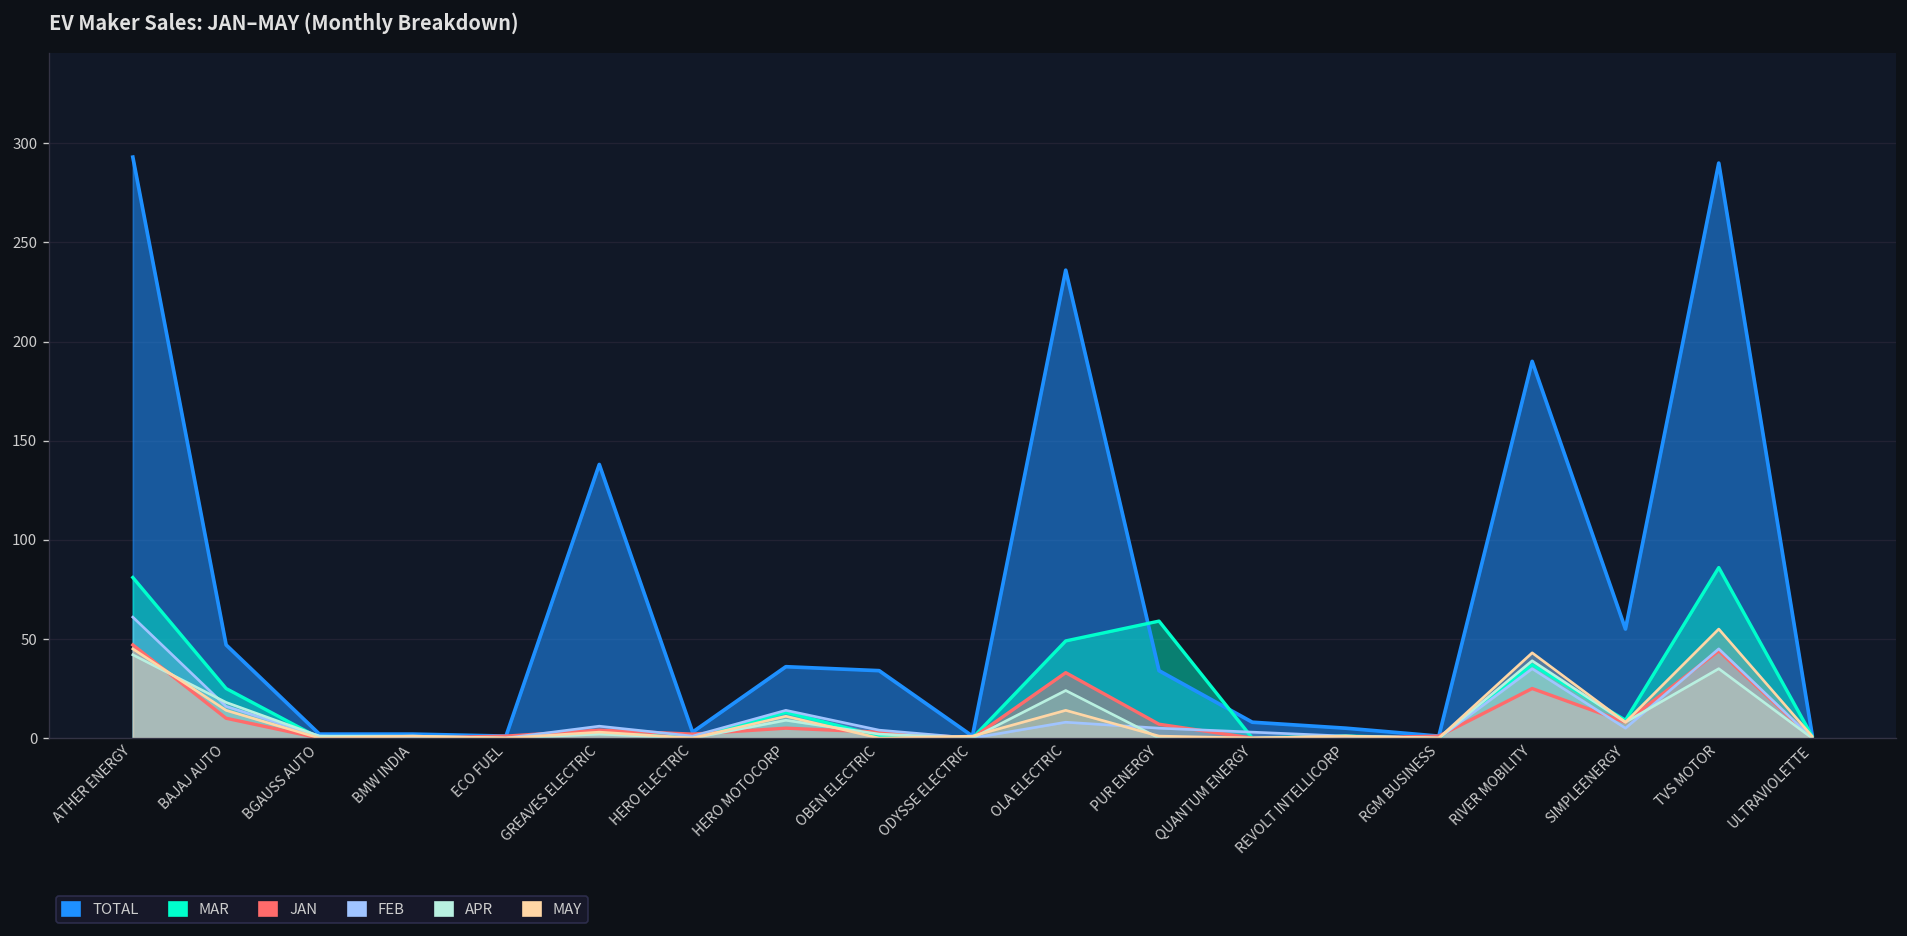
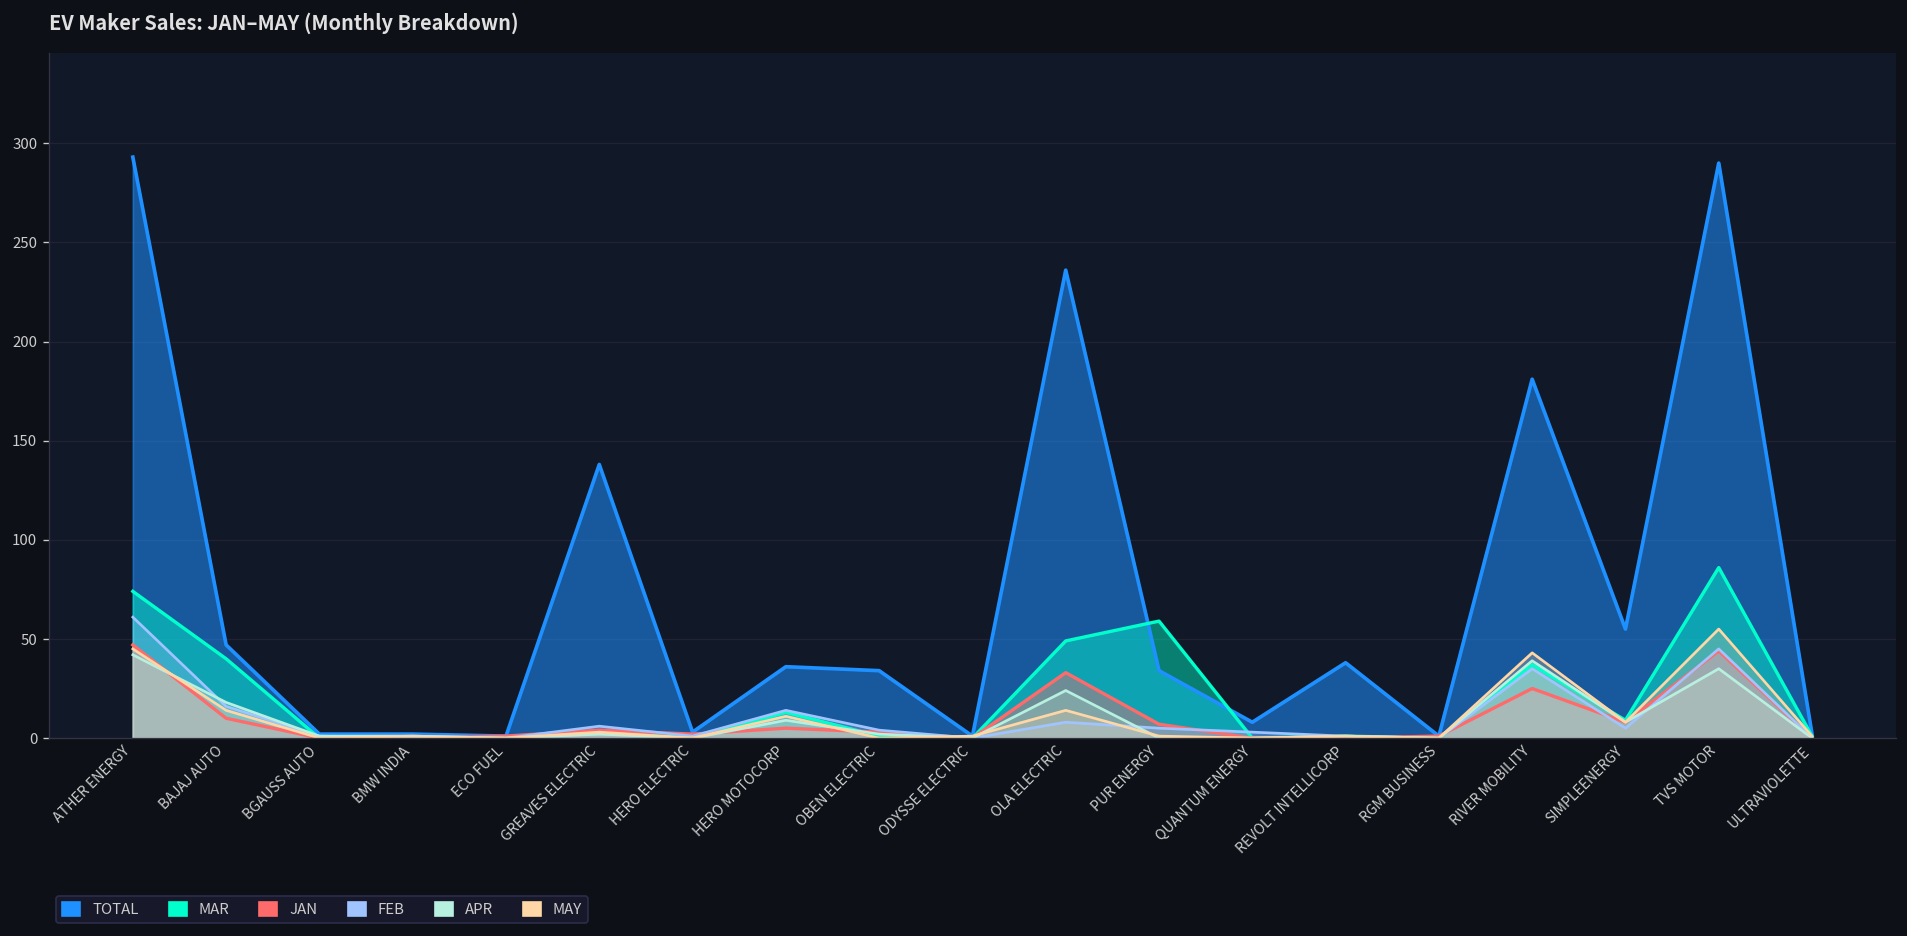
MAR, ATHER ENERGY: 81 -> 74
MAR, BAJAJ AUTO: 25 -> 40
TOTAL, REVOLT INTELLICORP: 5 -> 38
TOTAL, RIVER MOBILITY: 190 -> 181
